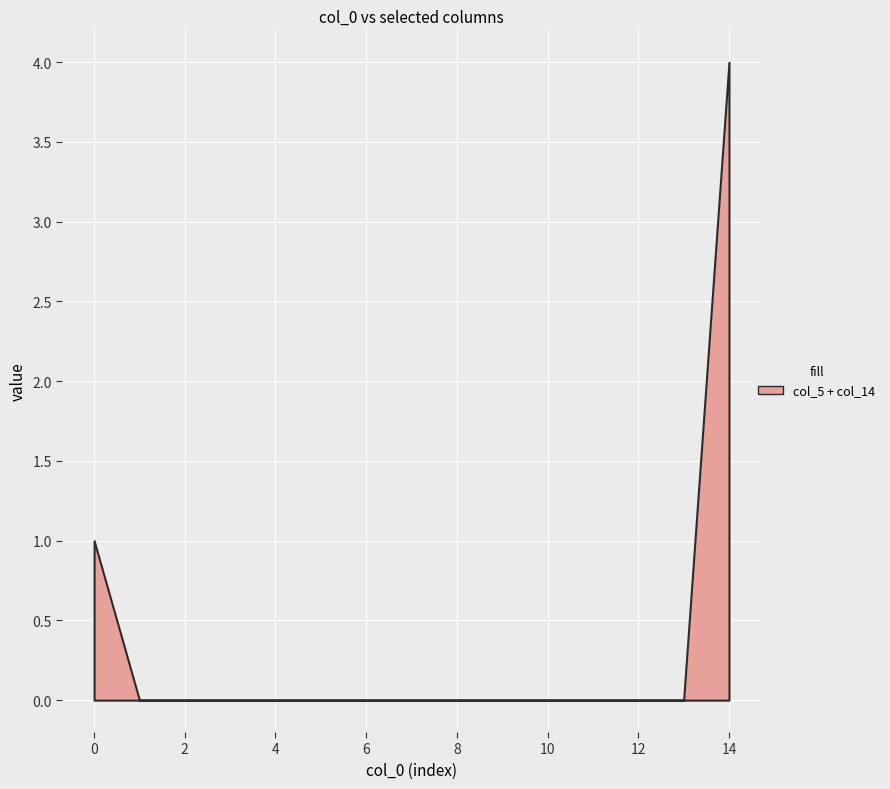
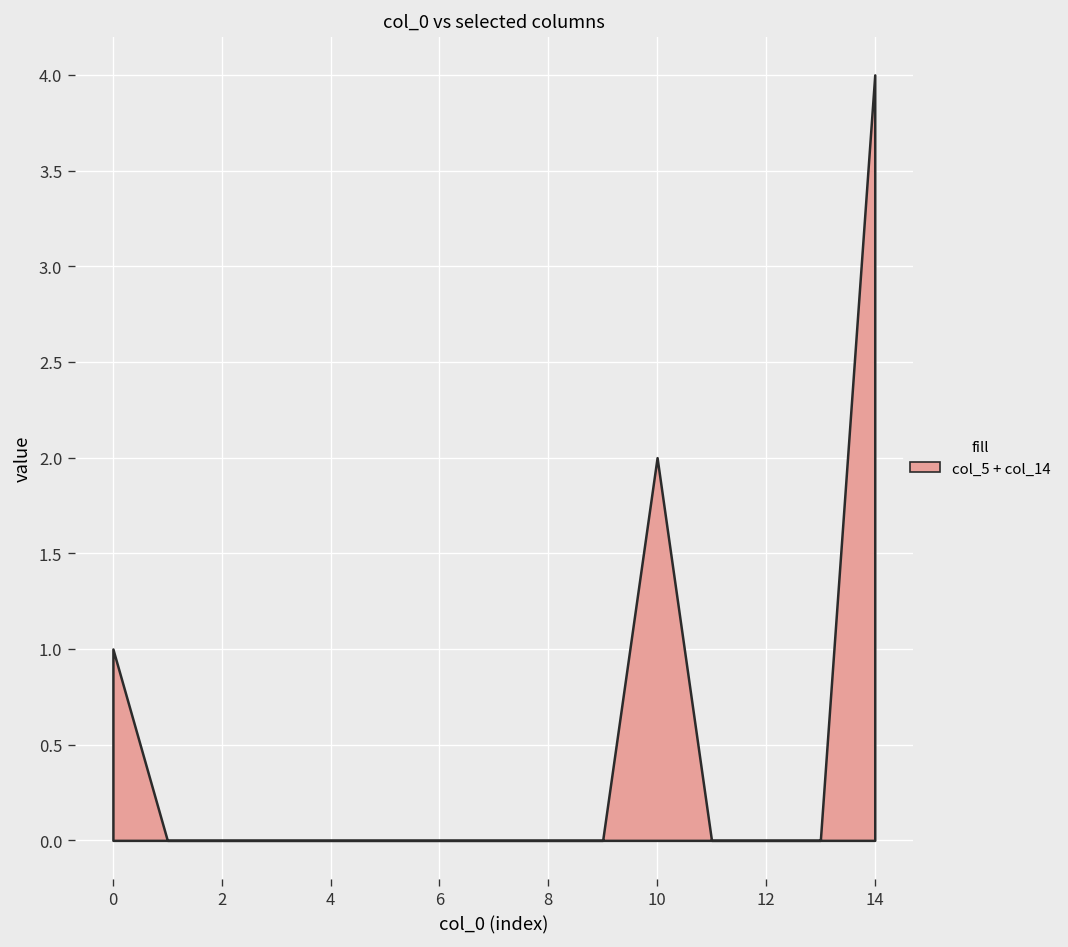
10: 0 -> 2
